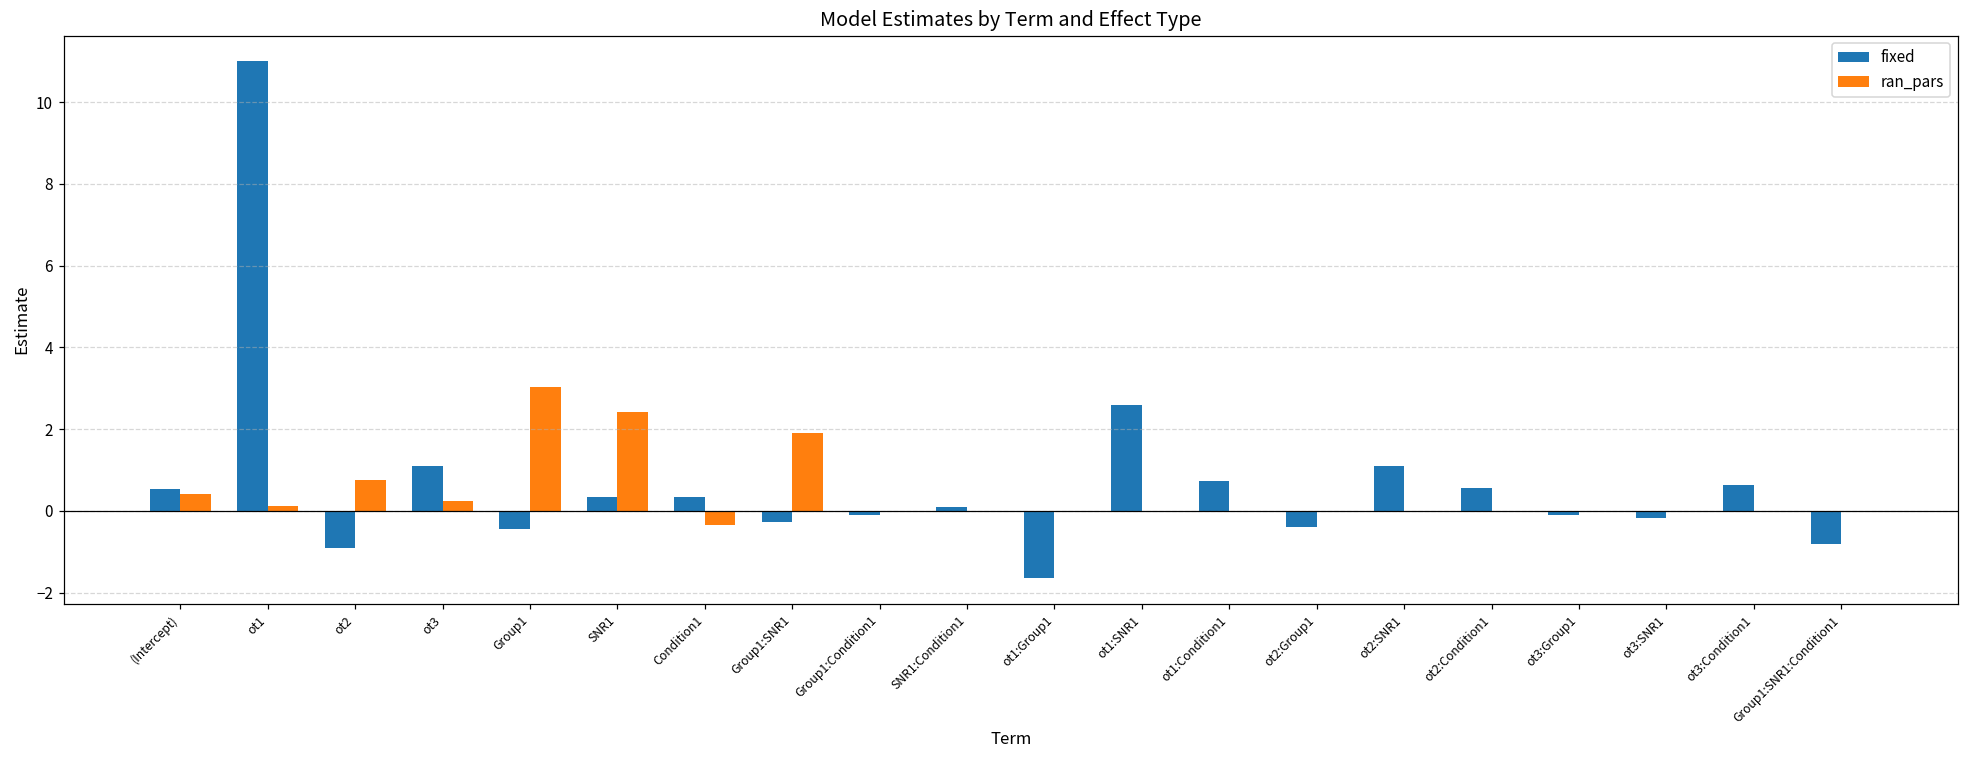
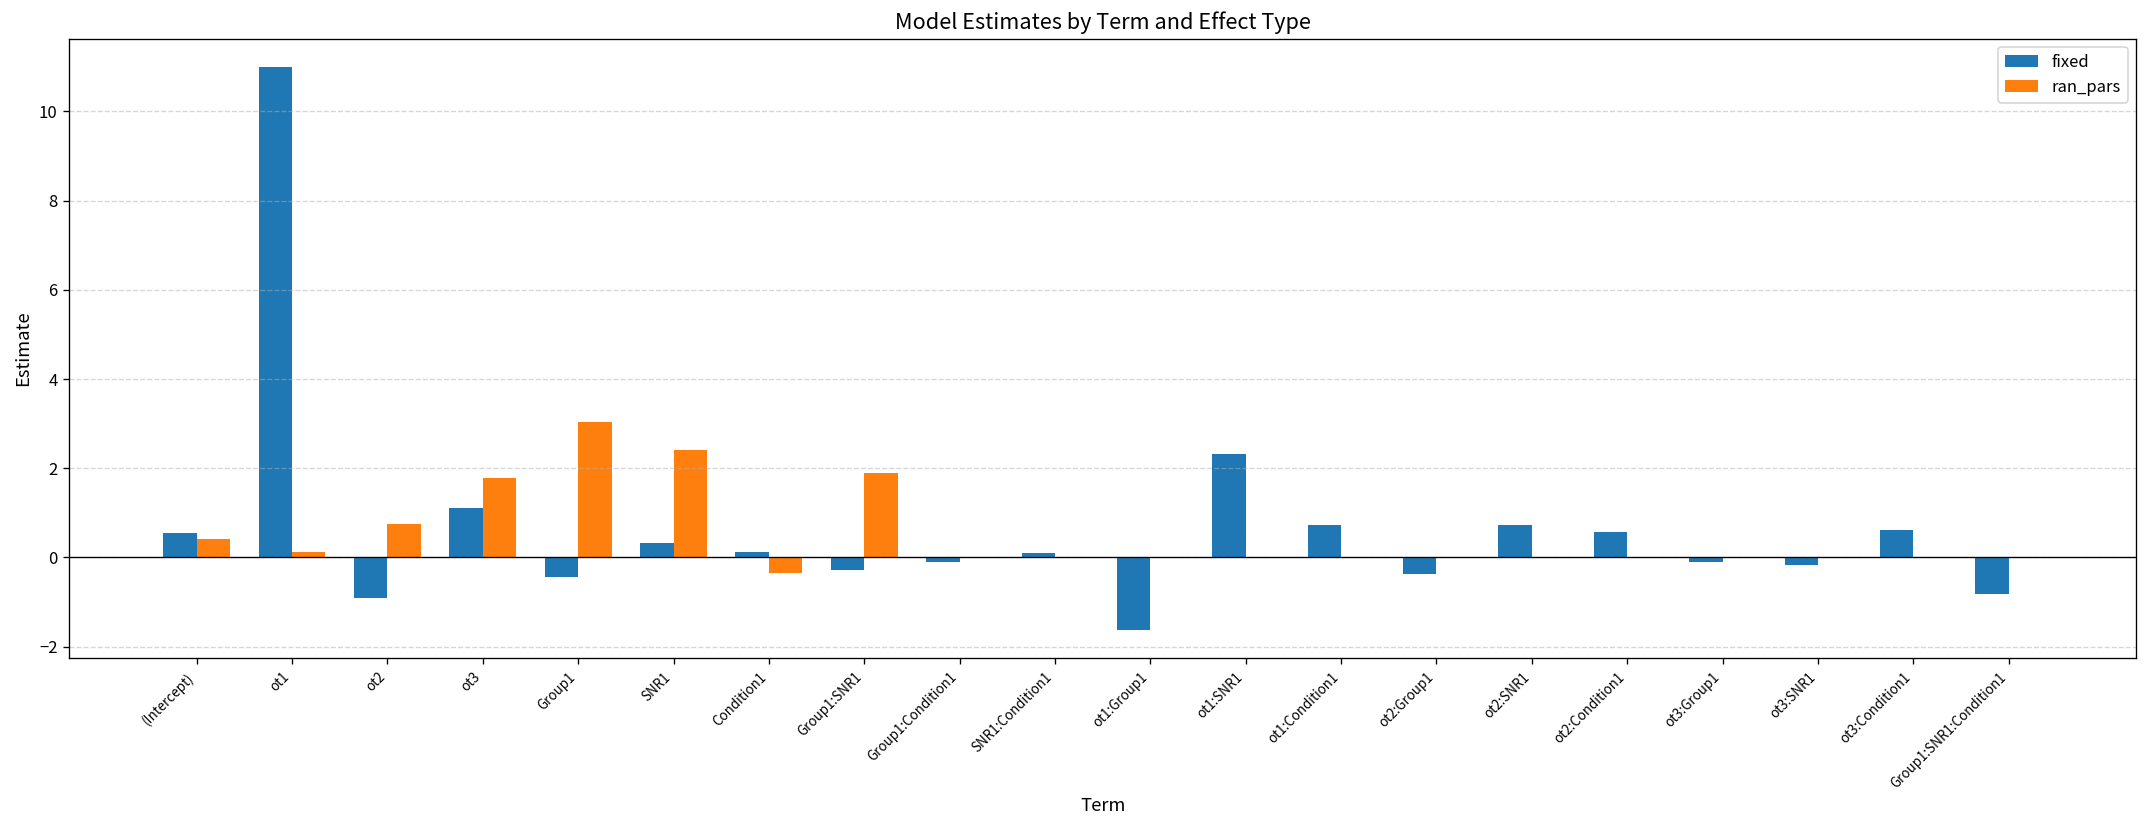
ran_pars, ot3: 0.2 -> 1.8
fixed, Condition1: 0.3 -> 0.1
fixed, ot1:SNR1: 2.6 -> 2.3
fixed, ot2:SNR1: 1.1 -> 0.7
